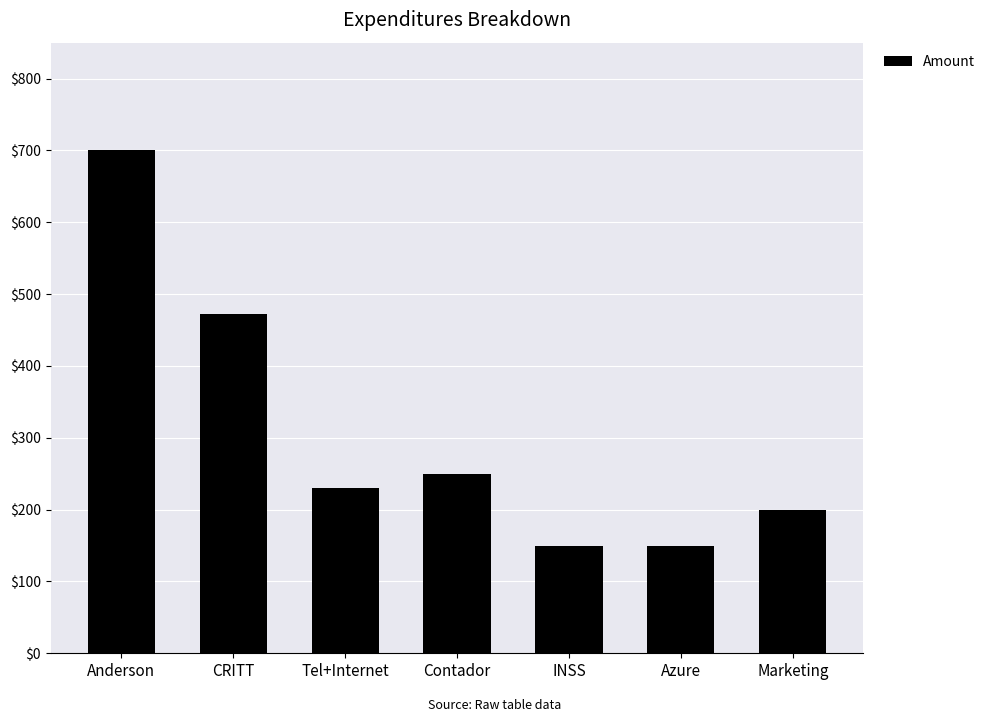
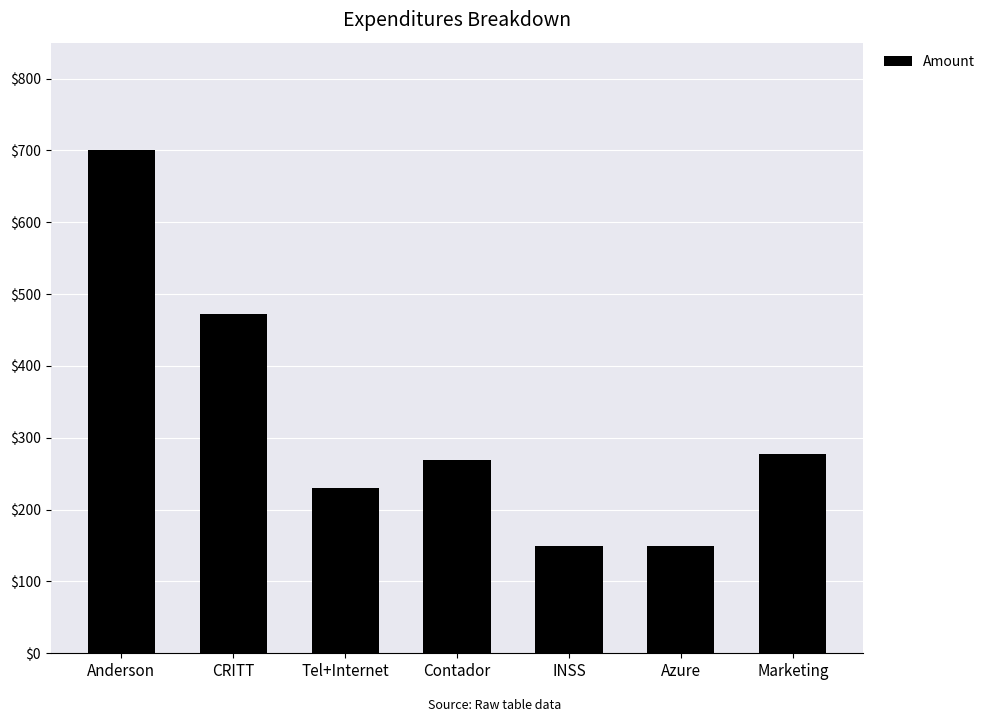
Contador: $250 -> $270
Marketing: $200 -> $280
